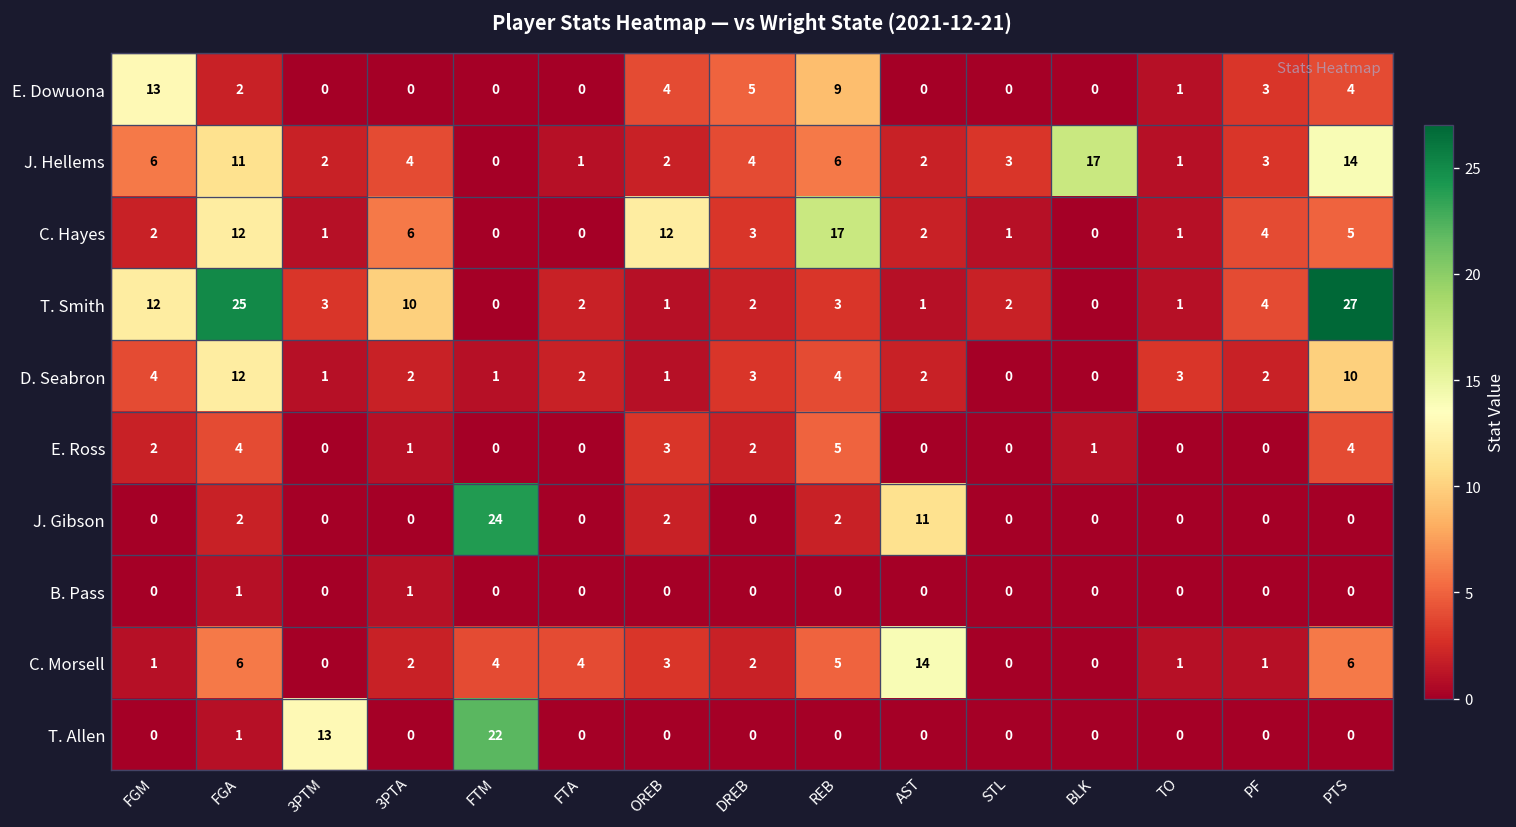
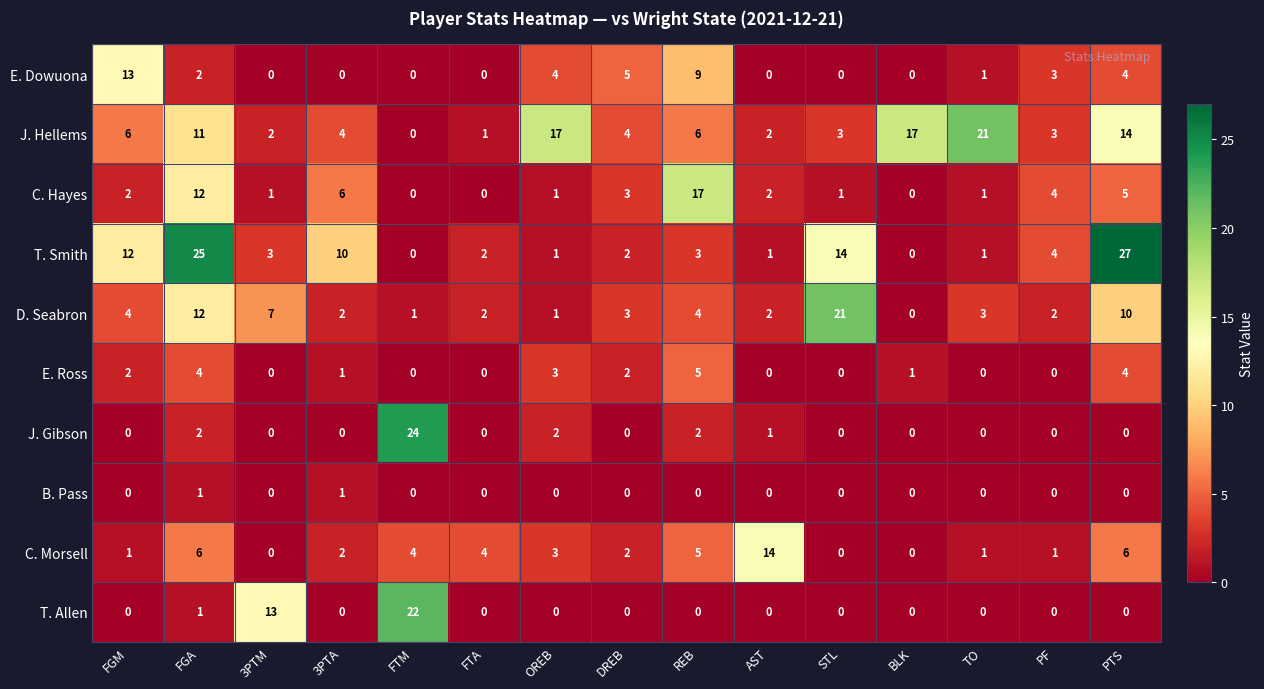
J. Hellems, OREB: 2 -> 17
J. Hellems, TO: 1 -> 21
C. Hayes, OREB: 12 -> 1
T. Smith, STL: 2 -> 14
D. Seabron, 3PTM: 1 -> 7
D. Seabron, STL: 0 -> 21
J. Gibson, AST: 11 -> 1
